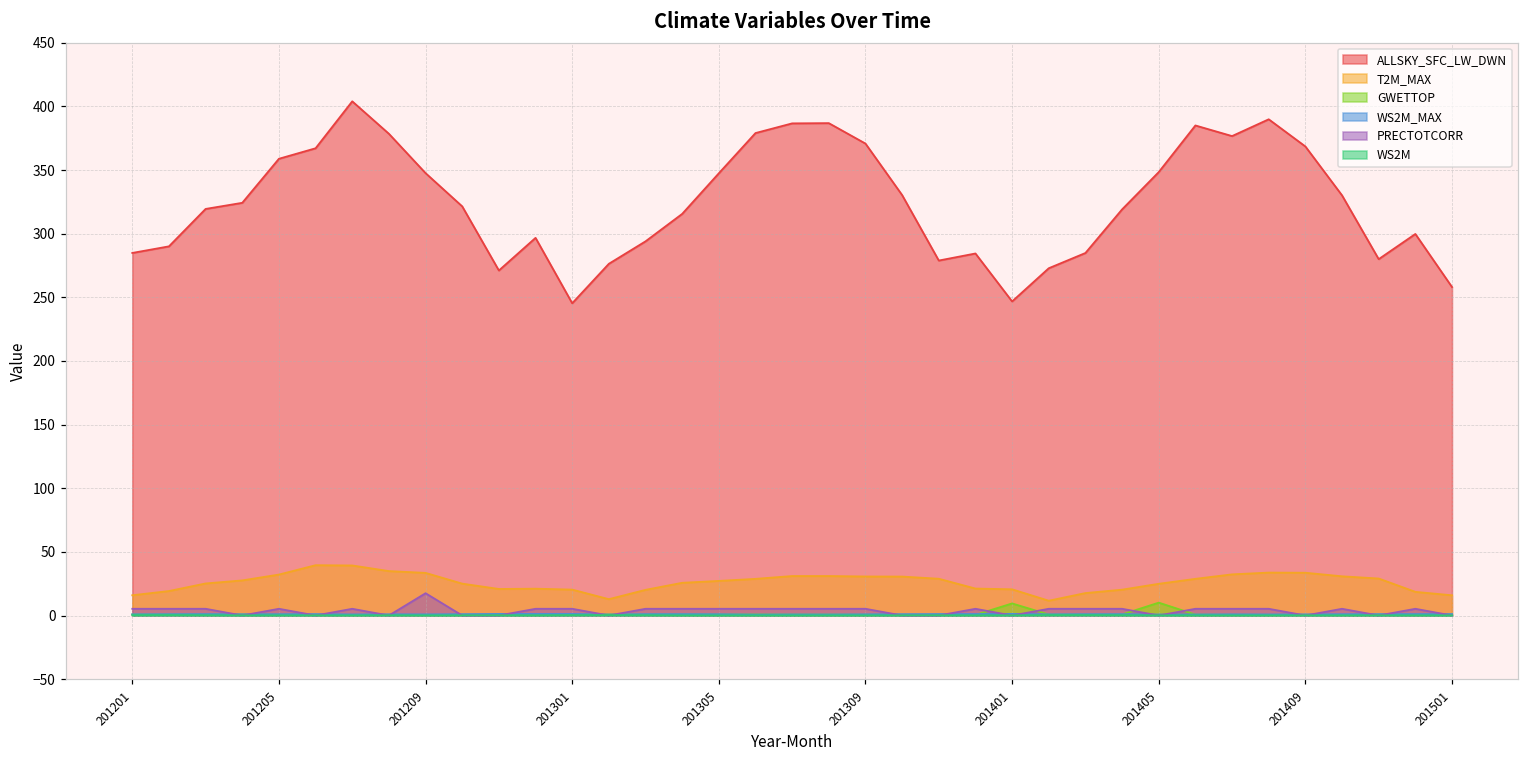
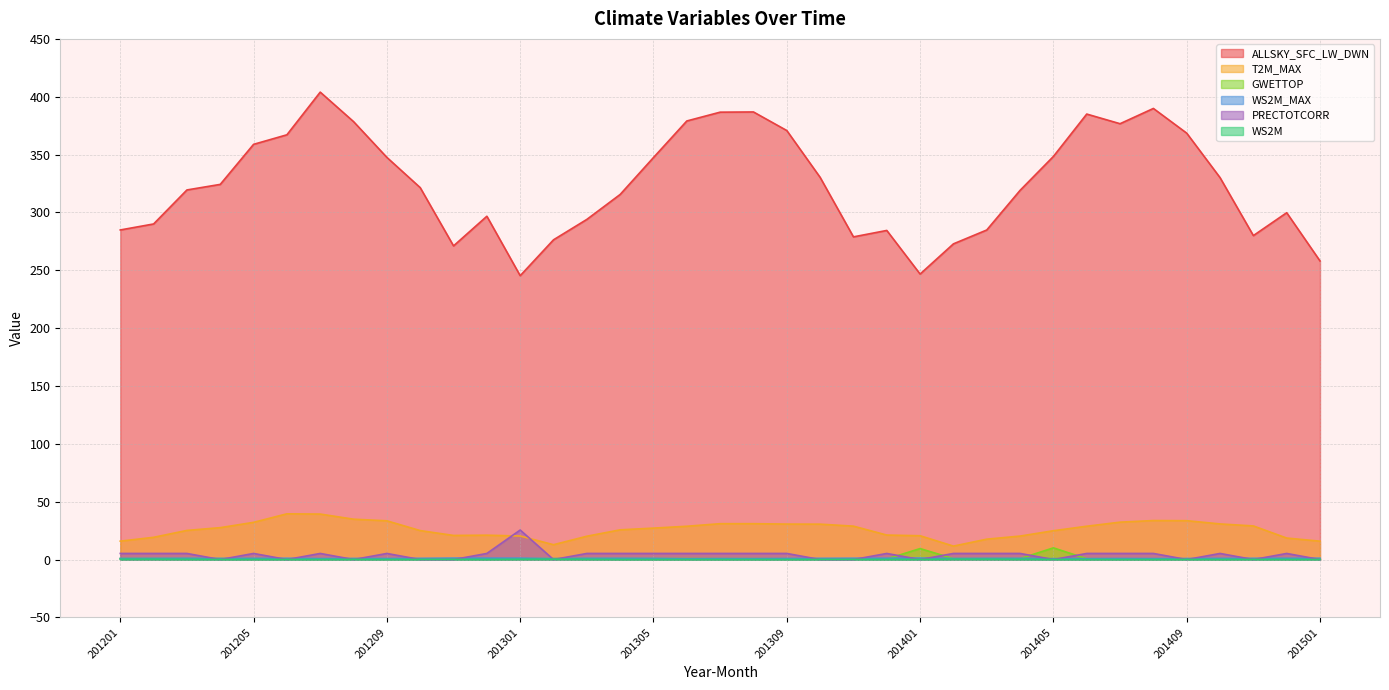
PRECTOTCORR, 201209: 18 -> 5
PRECTOTCORR, 201301: 5 -> 26
